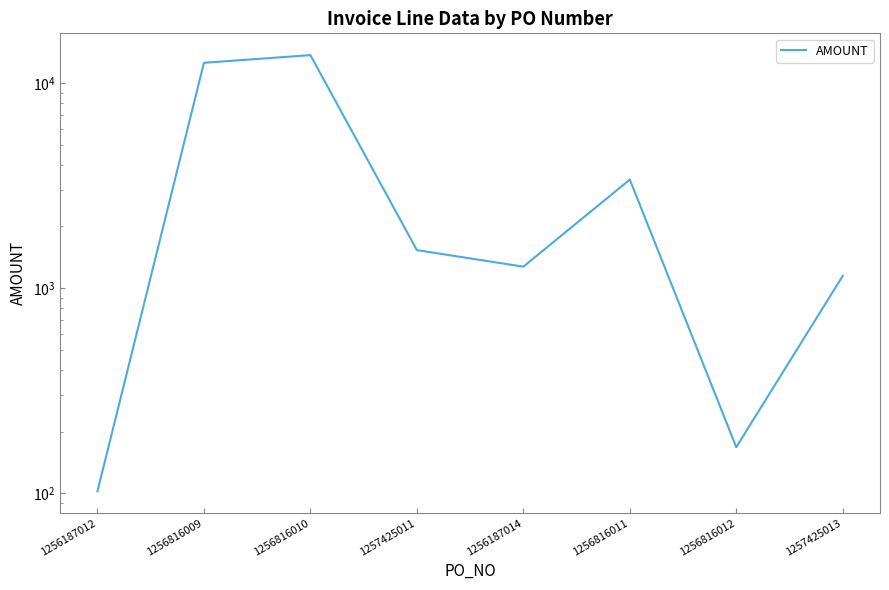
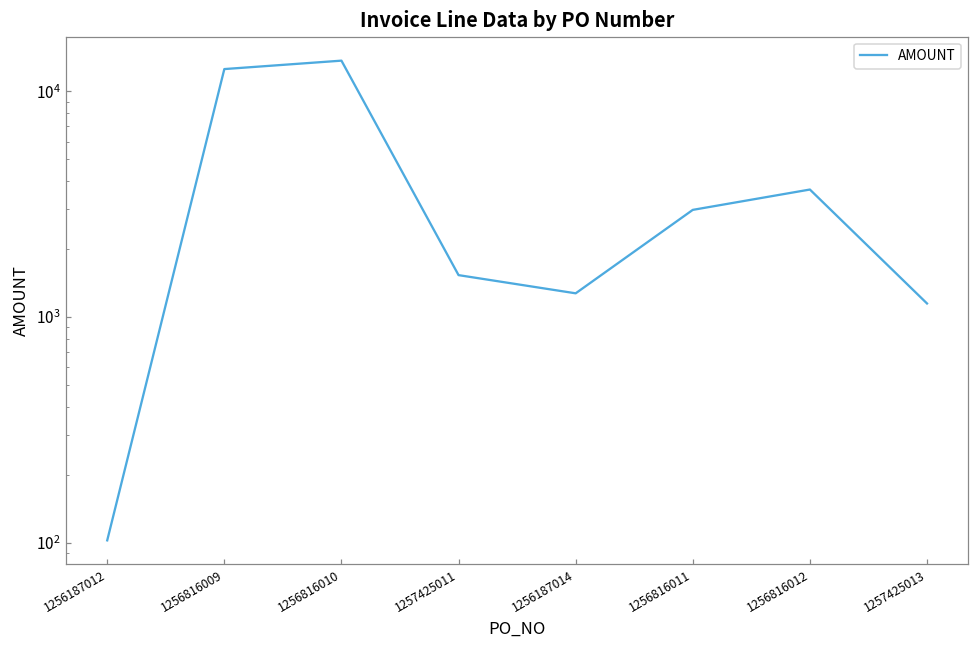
1256816011: 3400 -> 3000
1256816012: 170 -> 3700
